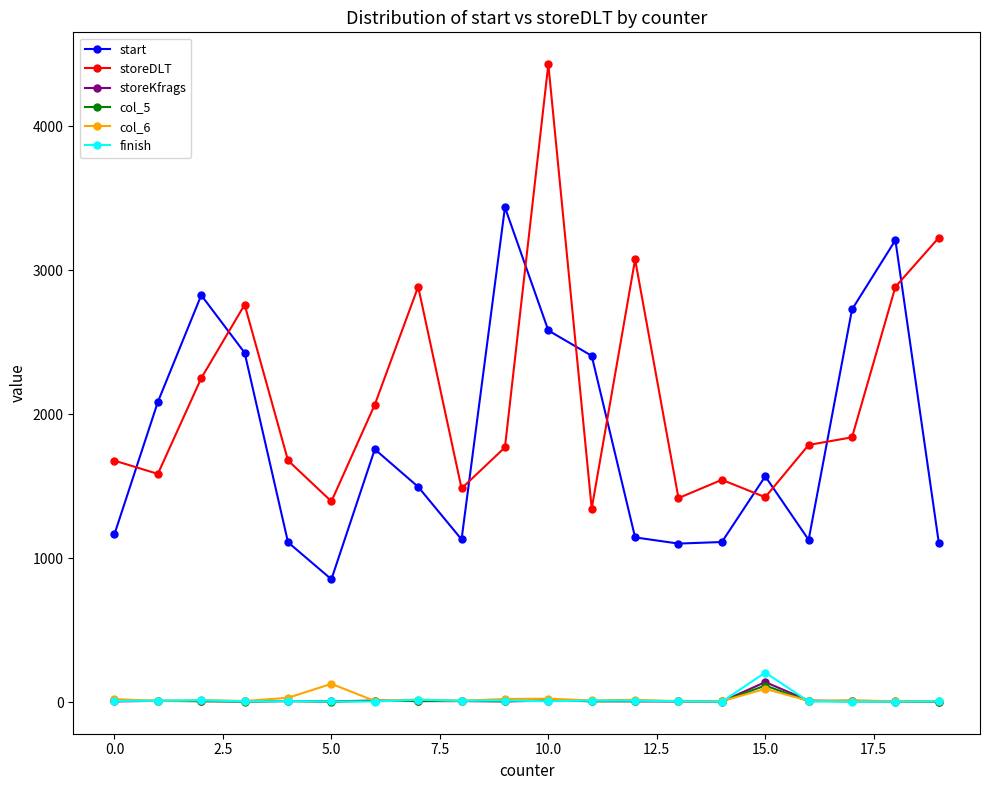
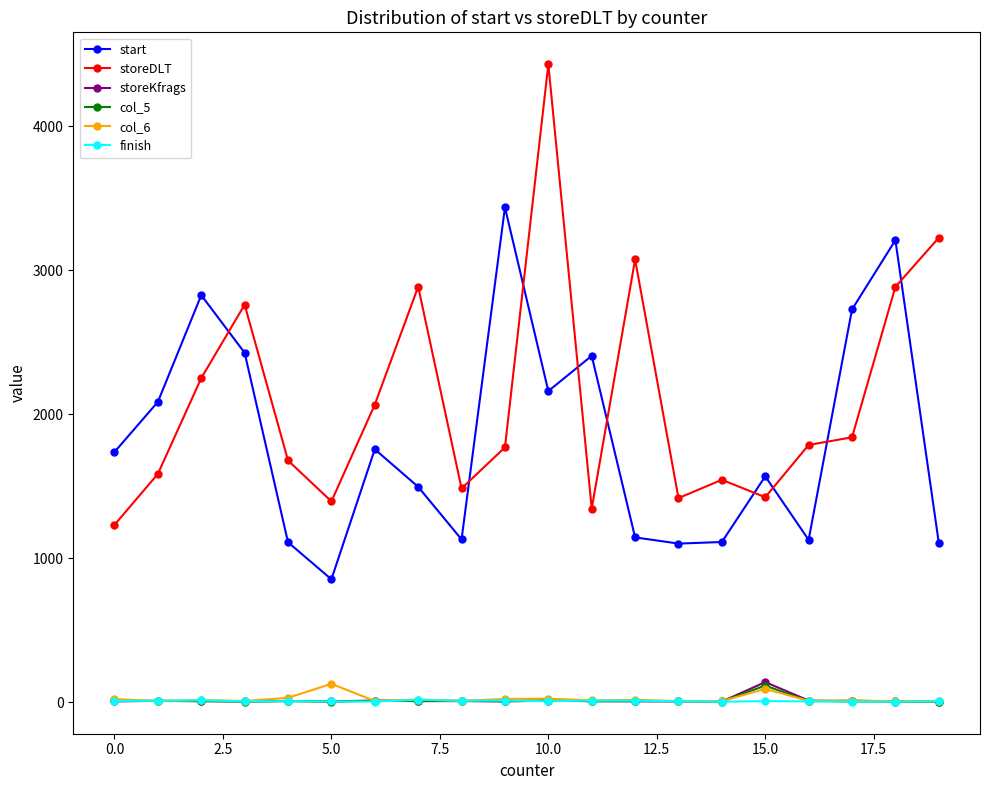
start, 0.0: 1170 -> 1740
storeDLT, 0.0: 1680 -> 1230
start, 10.0: 2580 -> 2160
finish, 15.0: 210 -> 10
